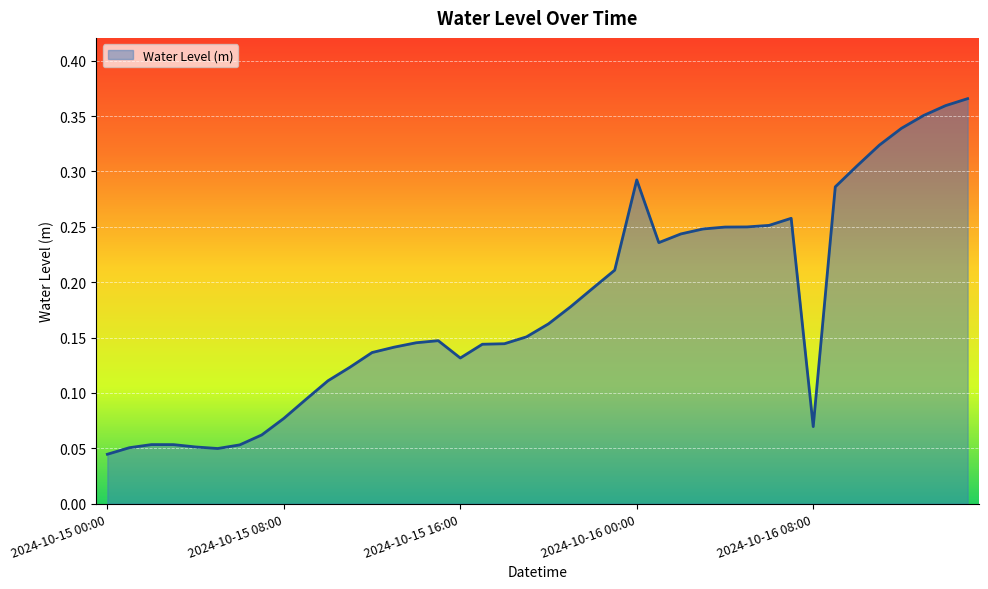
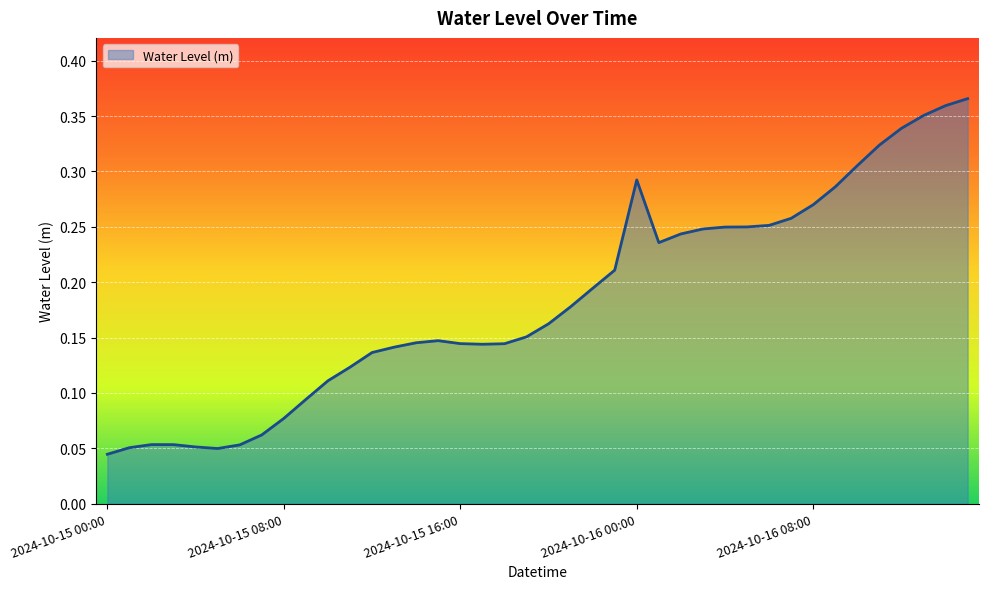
2024-10-15 16:00: 0.132 -> 0.145
2024-10-16 08:00: 0.070 -> 0.270
